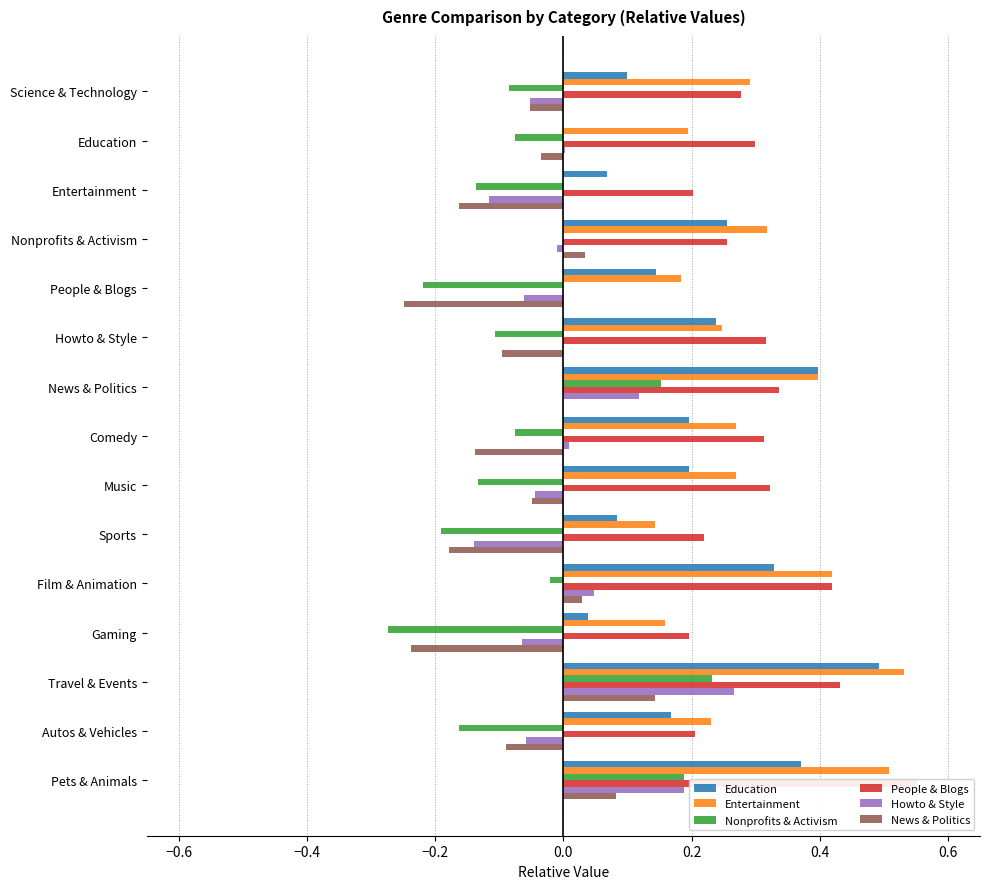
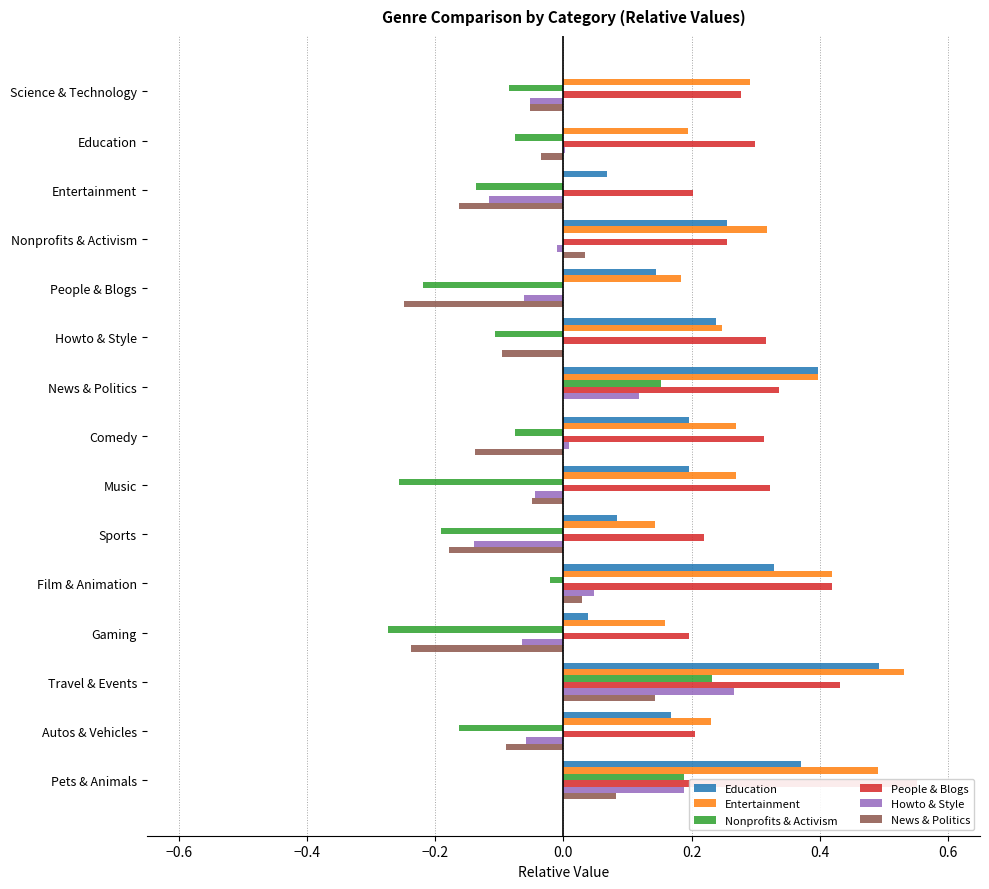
Education, Science & Technology: 0.1 -> 0.0
Nonprofits & Activism, Music: -0.13 -> -0.26
Entertainment, Pets & Animals: 0.51 -> 0.49
